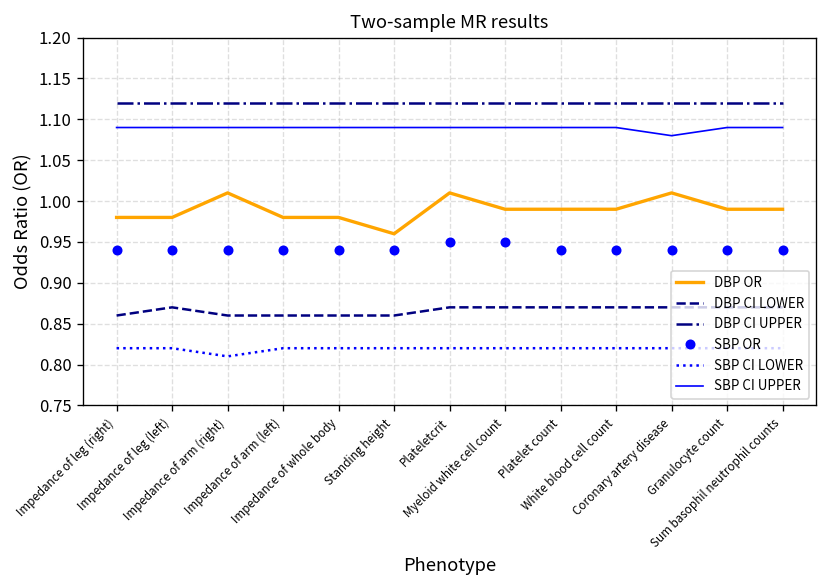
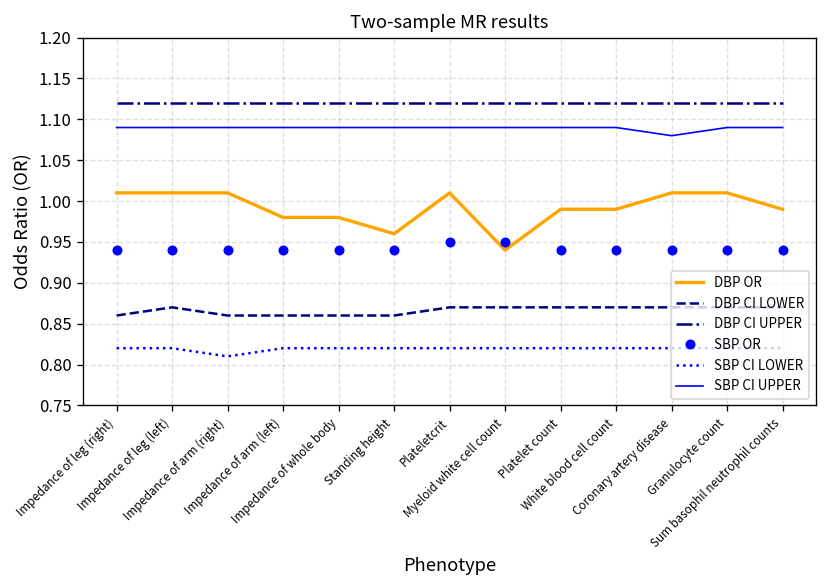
DBP OR, Impedance of leg (right): 0.98 -> 1.01
DBP OR, Impedance of leg (left): 0.98 -> 1.01
DBP OR, Myeloid white cell count: 0.99 -> 0.94
DBP OR, Granulocyte count: 0.99 -> 1.01
